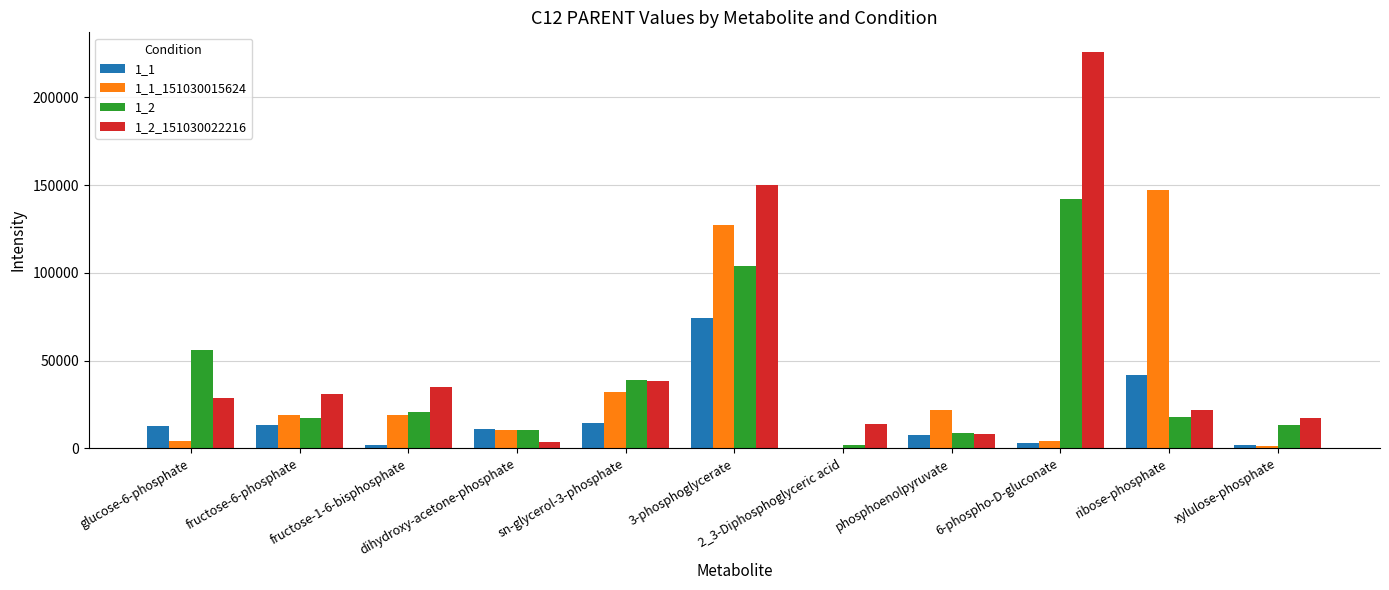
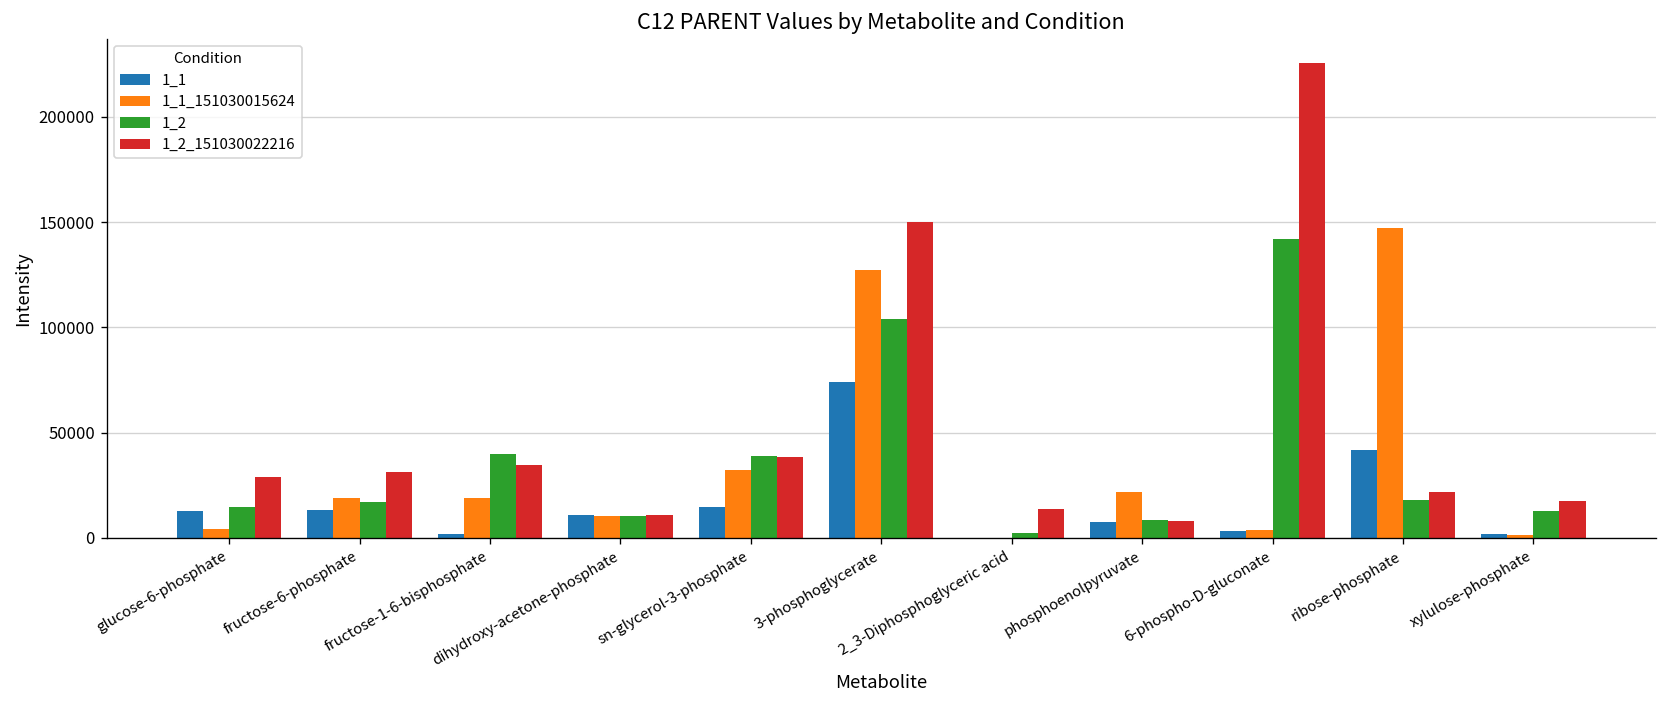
1_2, glucose-6-phosphate: 56000 -> 15000
1_2, fructose-1-6-bisphosphate: 21000 -> 40000
1_2_151030022216, dihydroxy-acetone-phosphate: 3000 -> 11000
